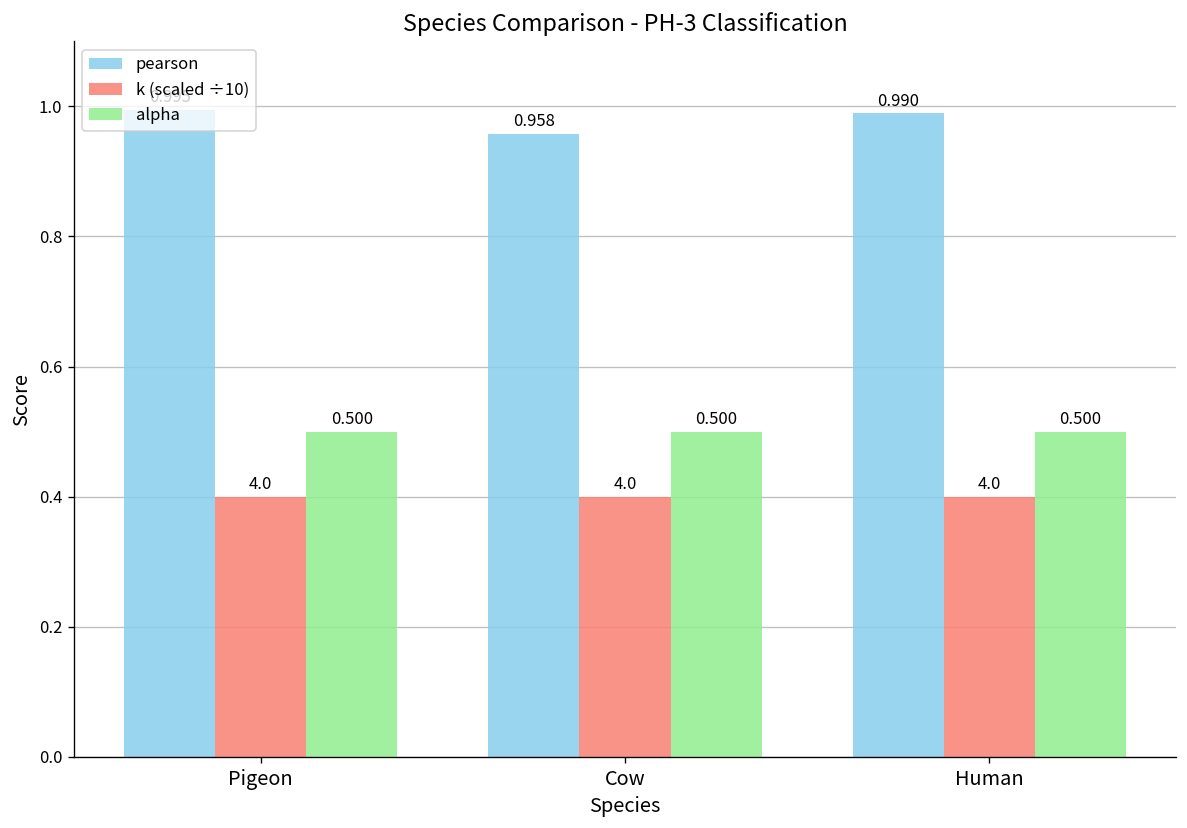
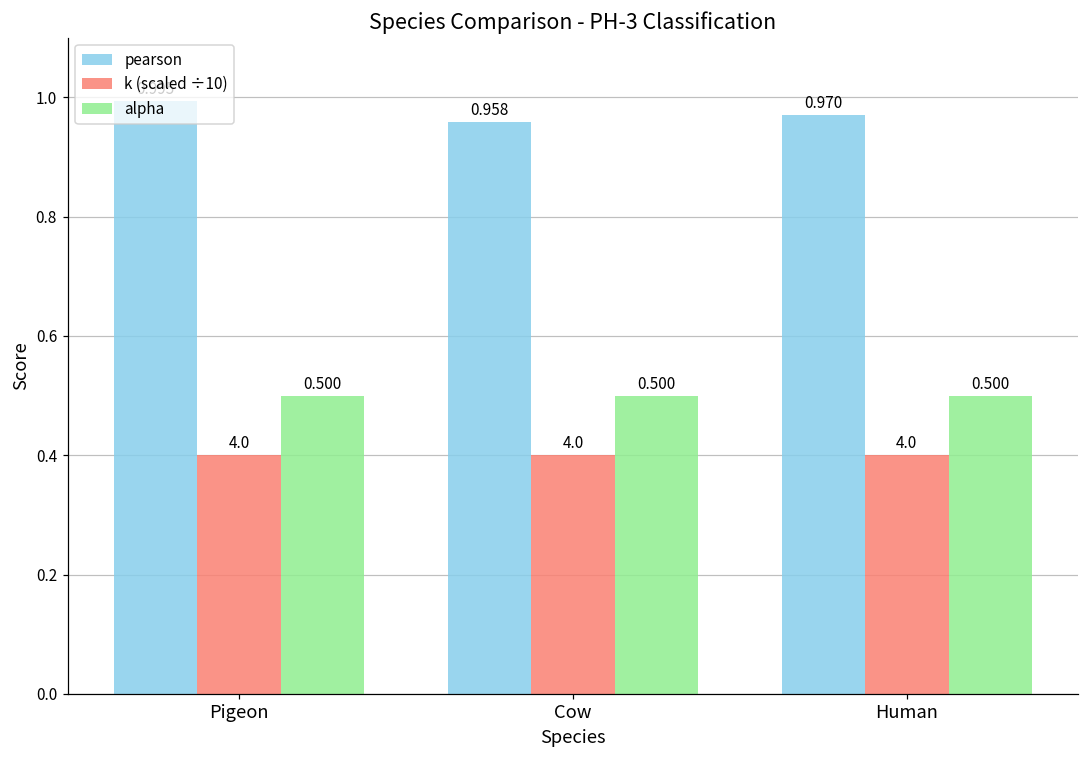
pearson, Human: 0.990 -> 0.970
